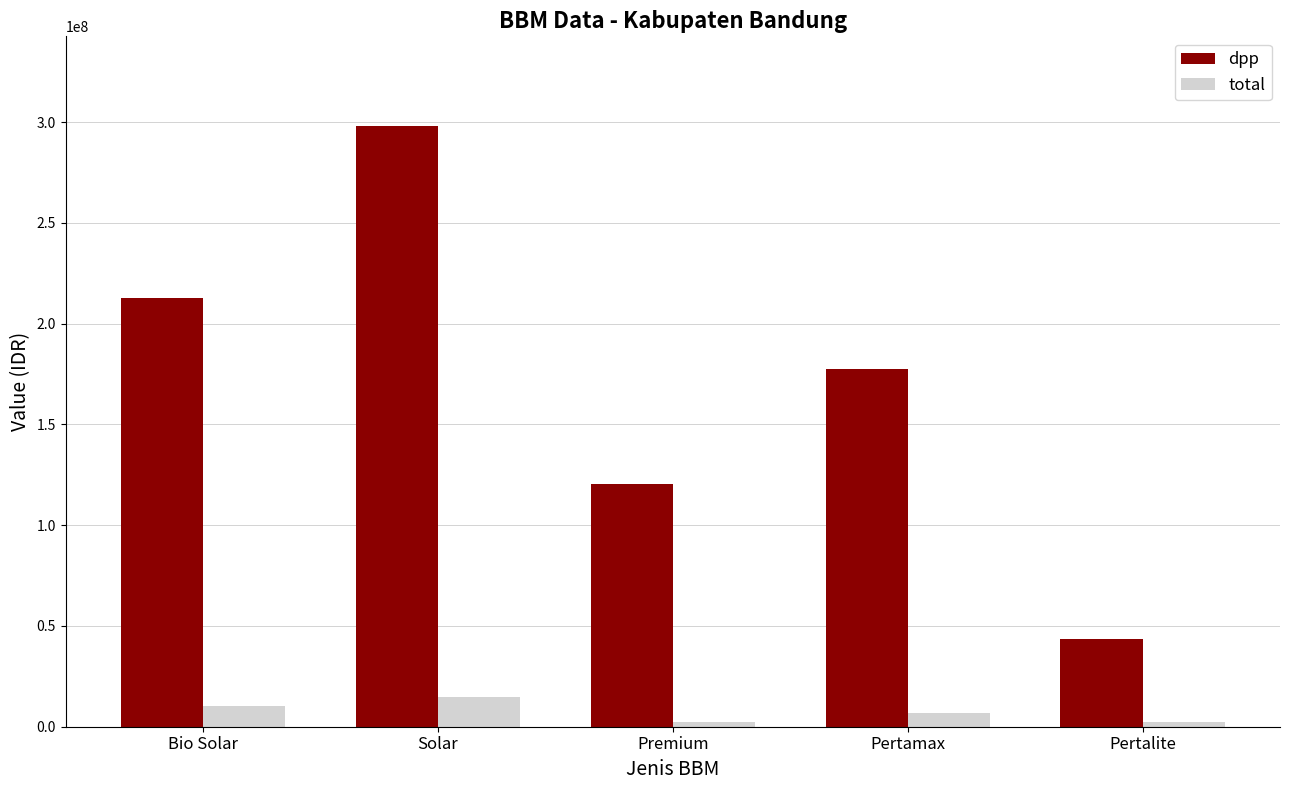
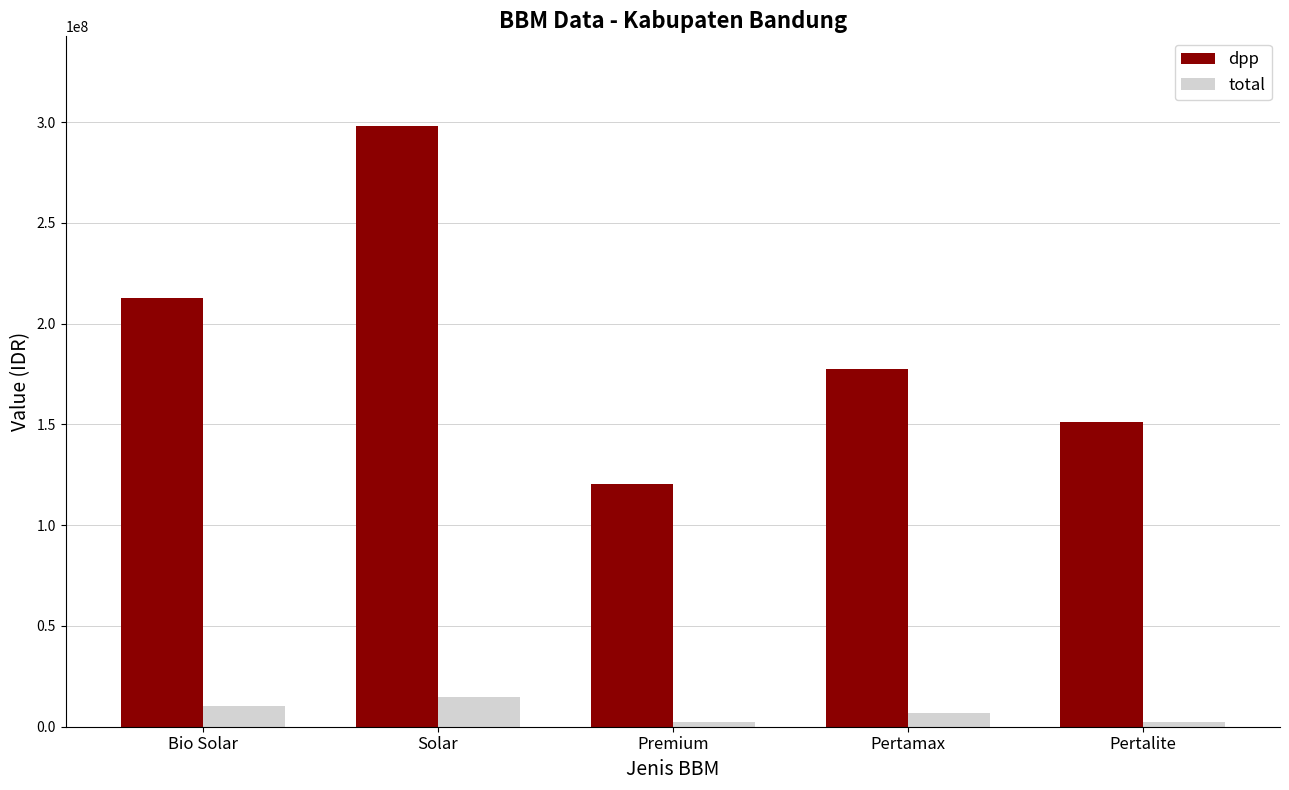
dpp, Pertalite: 44000000 -> 151000000
